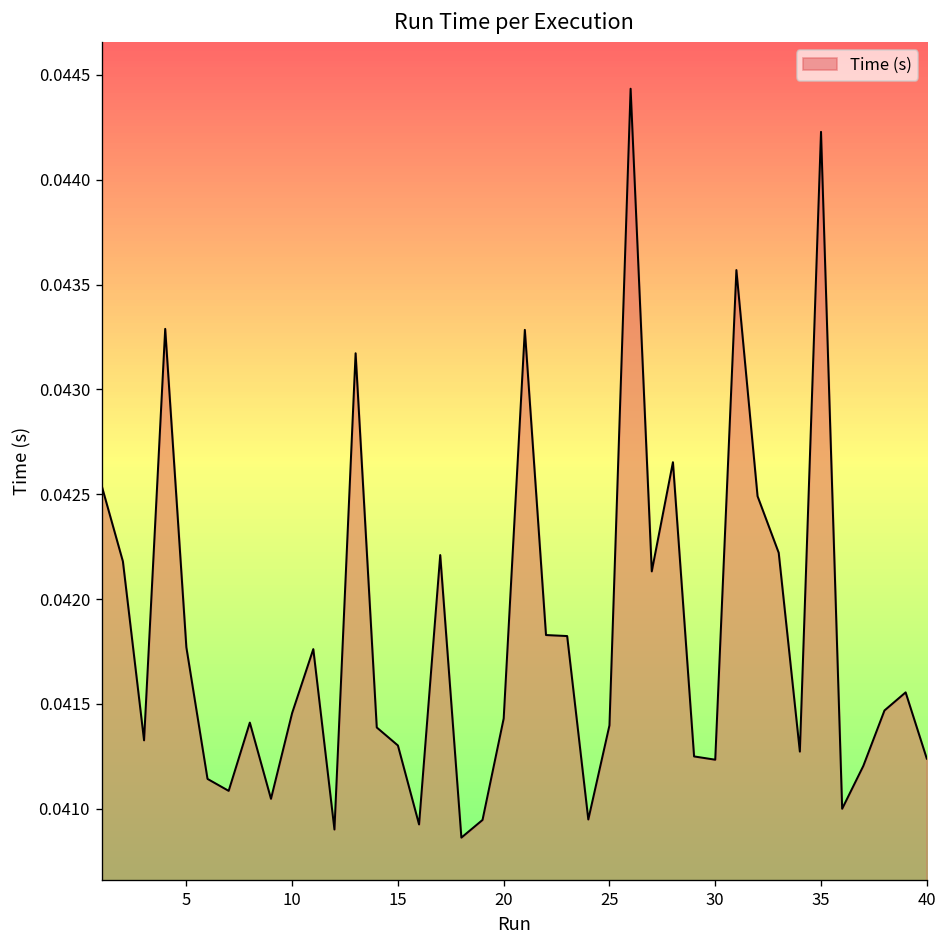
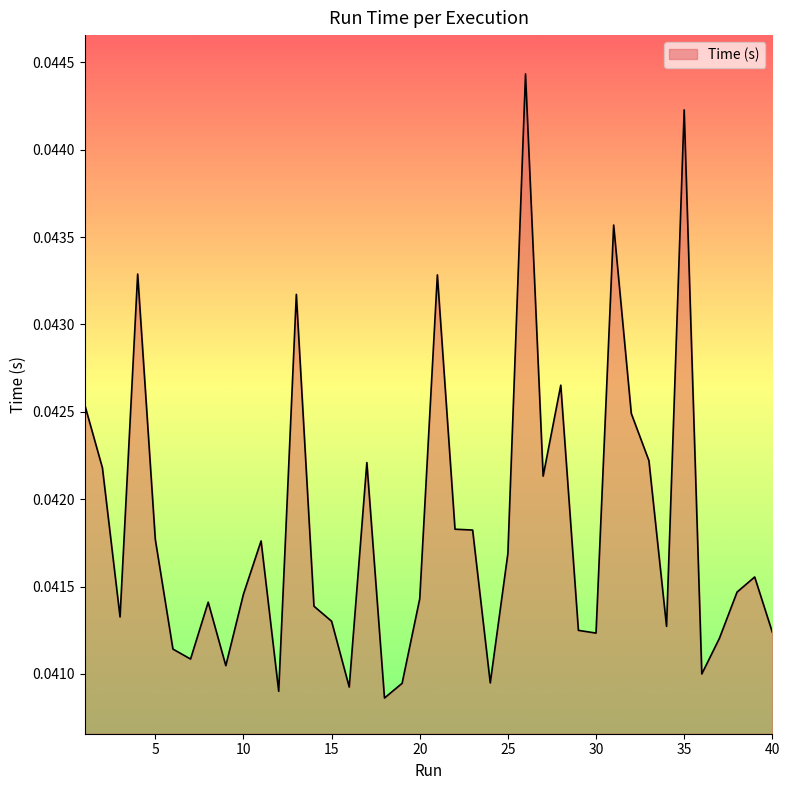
25: 0.04140 -> 0.04169
